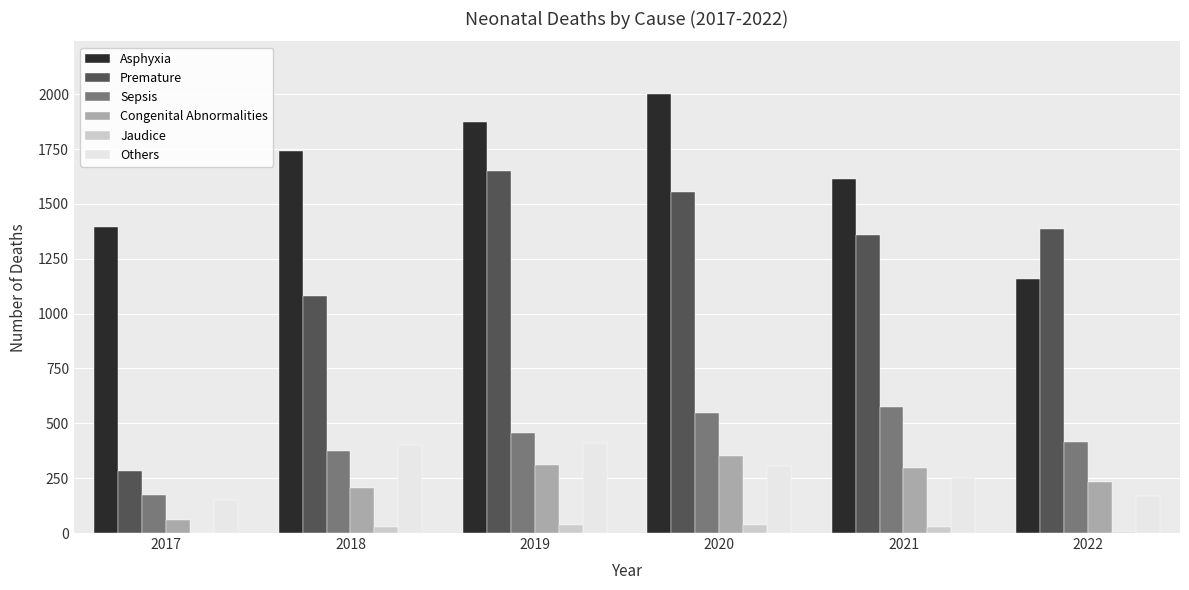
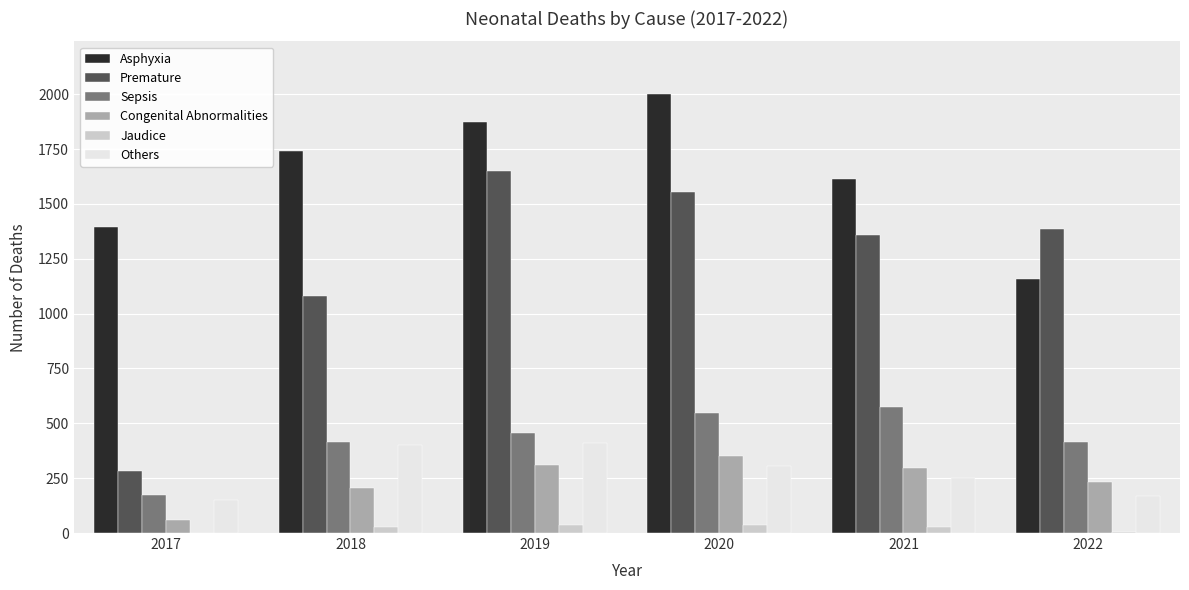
Sepsis, 2018: 370 -> 410
